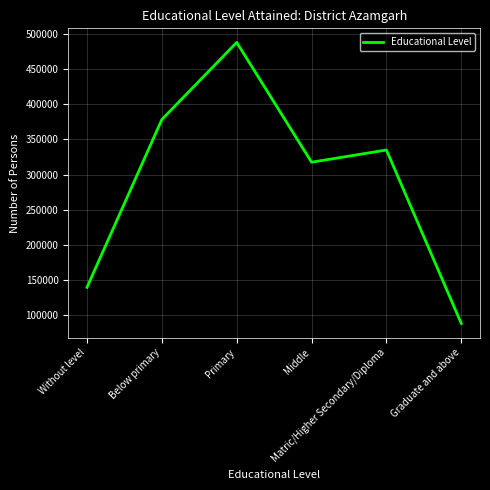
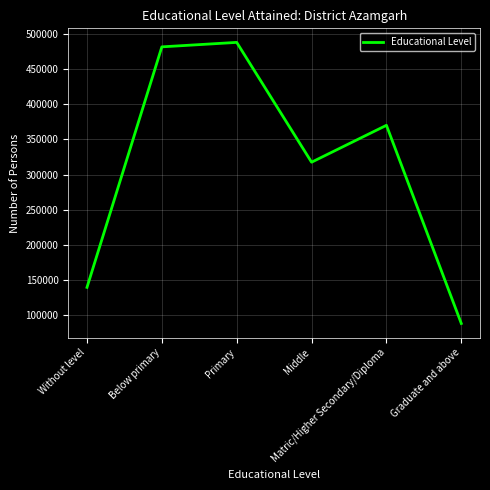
Below primary: 380000 -> 480000
Matric/Higher Secondary/Diploma: 340000 -> 370000
